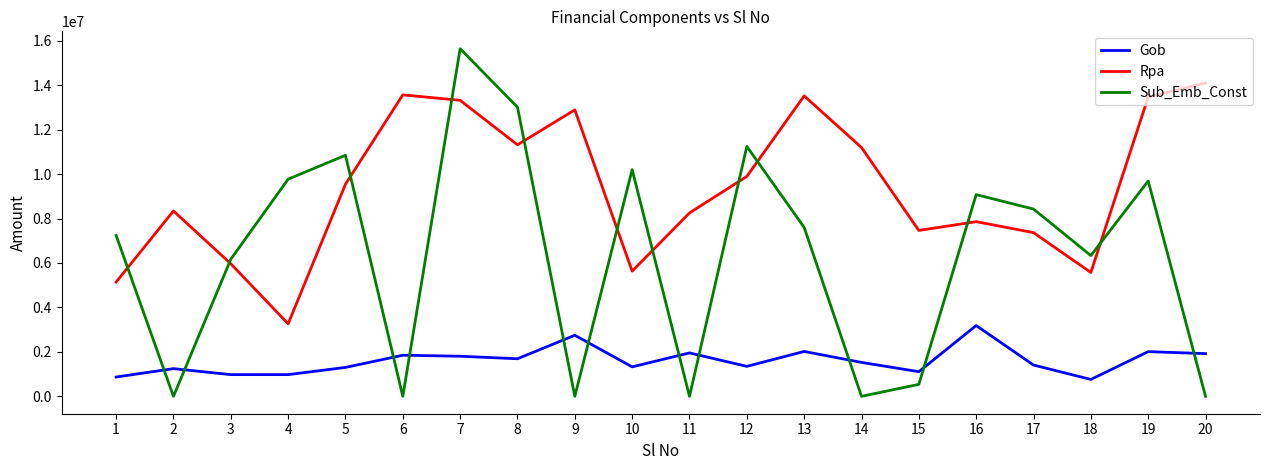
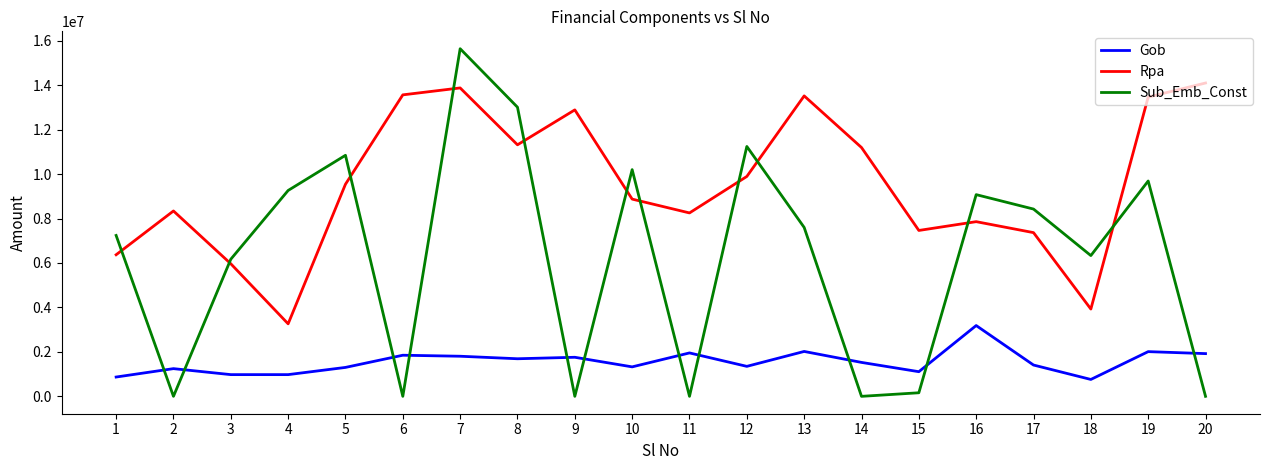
Rpa, 1: 5100000 -> 6400000
Sub_Emb_Const, 4: 9800000 -> 9300000
Rpa, 7: 13300000 -> 13900000
Gob, 9: 2700000 -> 1800000
Rpa, 10: 5600000 -> 8900000
Sub_Emb_Const, 15: 500000 -> 200000
Rpa, 18: 5600000 -> 3900000
